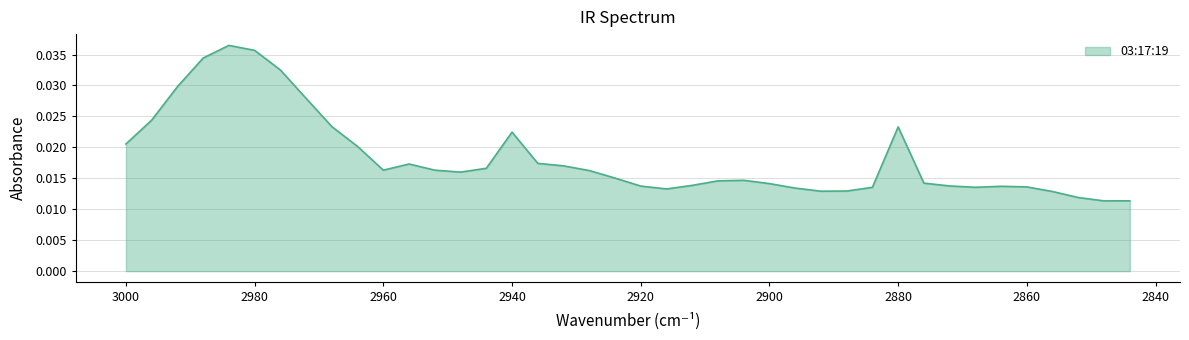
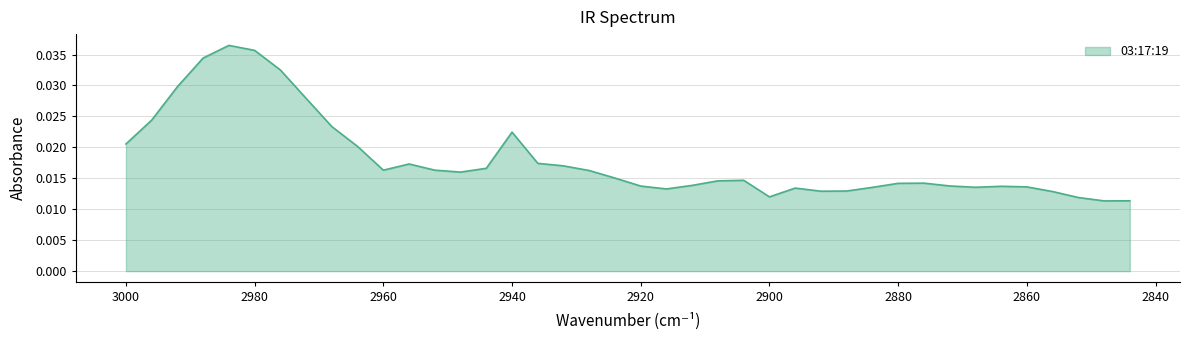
2900: 0.014 -> 0.012
2880: 0.023 -> 0.014
